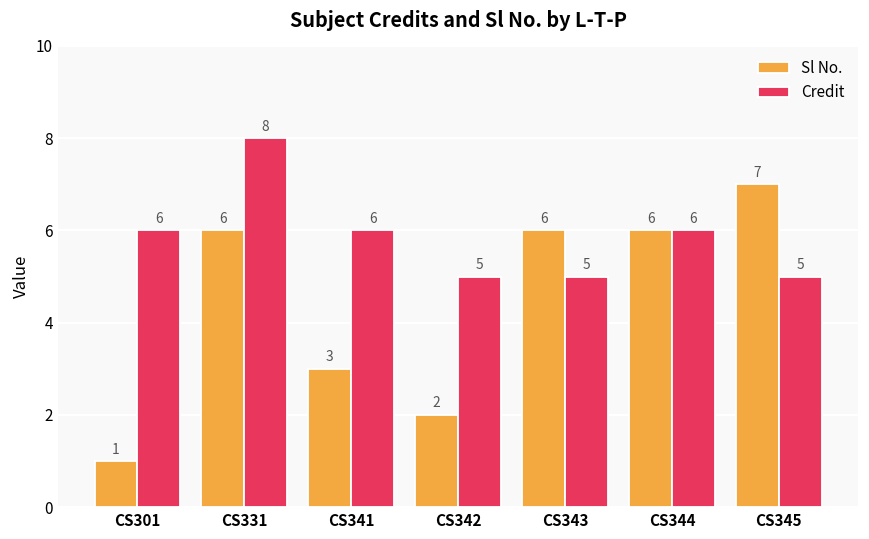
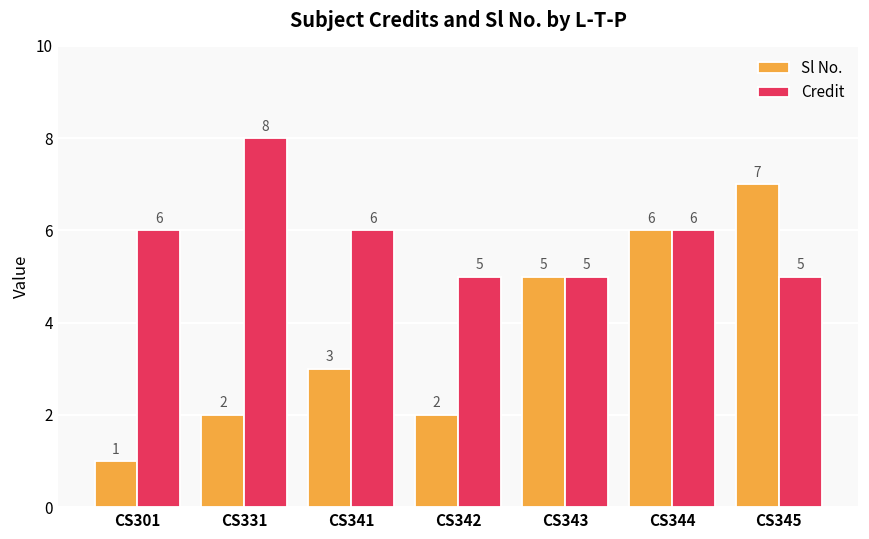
Sl No., CS331: 6 -> 2
Sl No., CS343: 6 -> 5
